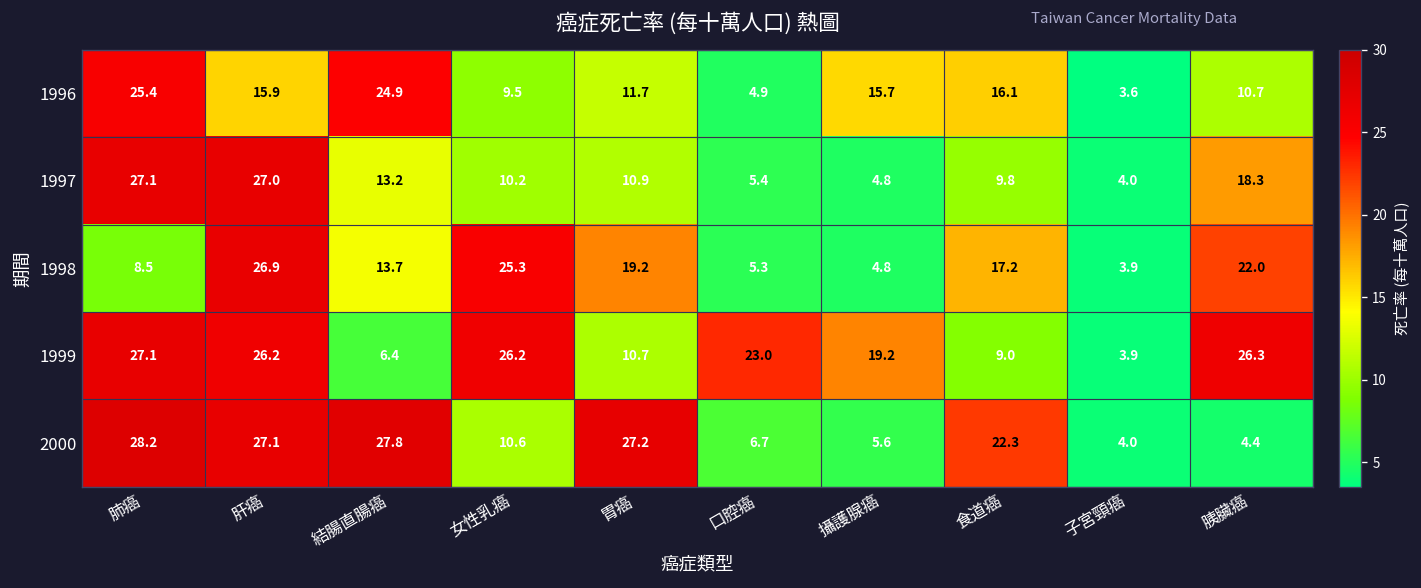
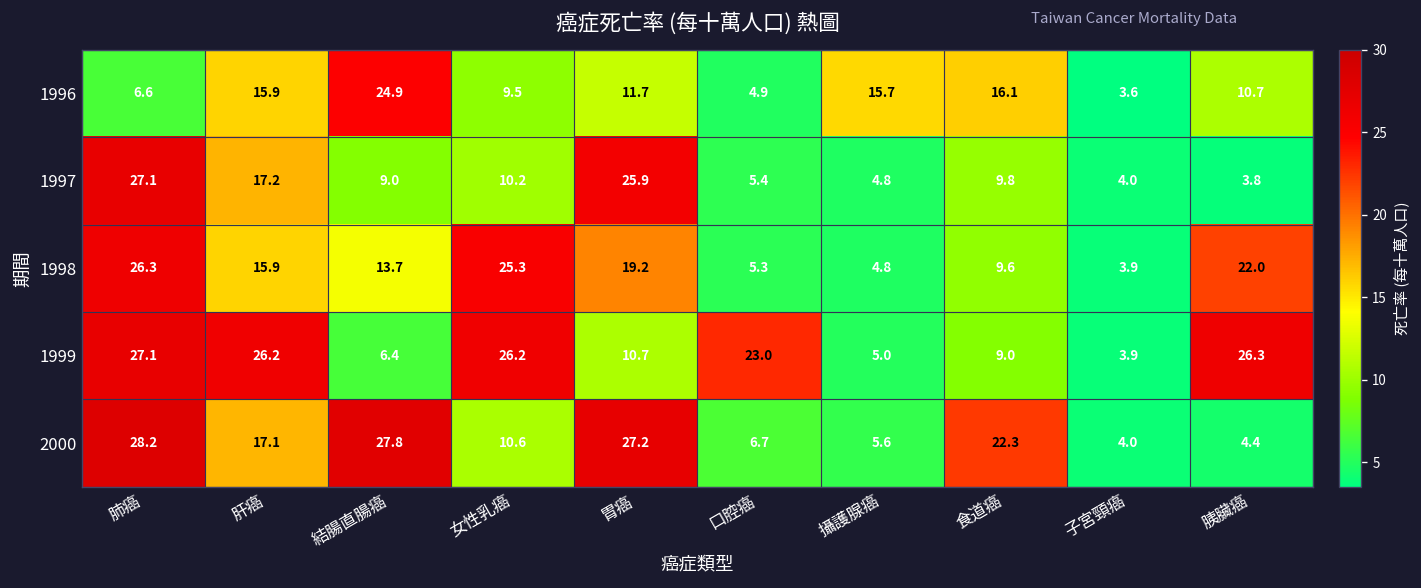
1996, 肺癌: 25.4 -> 6.6
1997, 肝癌: 27.0 -> 17.2
1997, 結腸直腸癌: 13.2 -> 9.0
1997, 胃癌: 10.9 -> 25.9
1997, 胰臟癌: 18.3 -> 3.8
1998, 肺癌: 8.5 -> 26.3
1998, 肝癌: 26.9 -> 15.9
1998, 食道癌: 17.2 -> 9.6
1999, 攝護腺癌: 19.2 -> 5.0
2000, 肝癌: 27.1 -> 17.1
